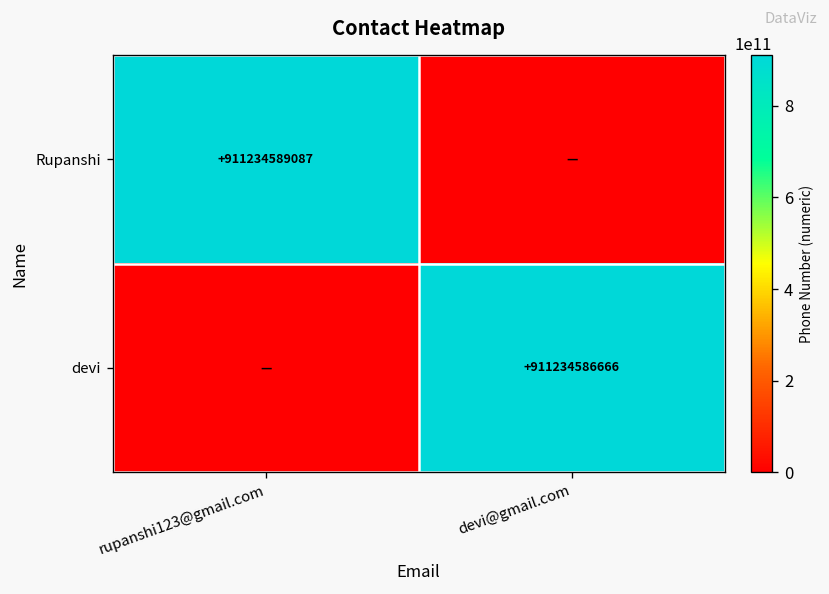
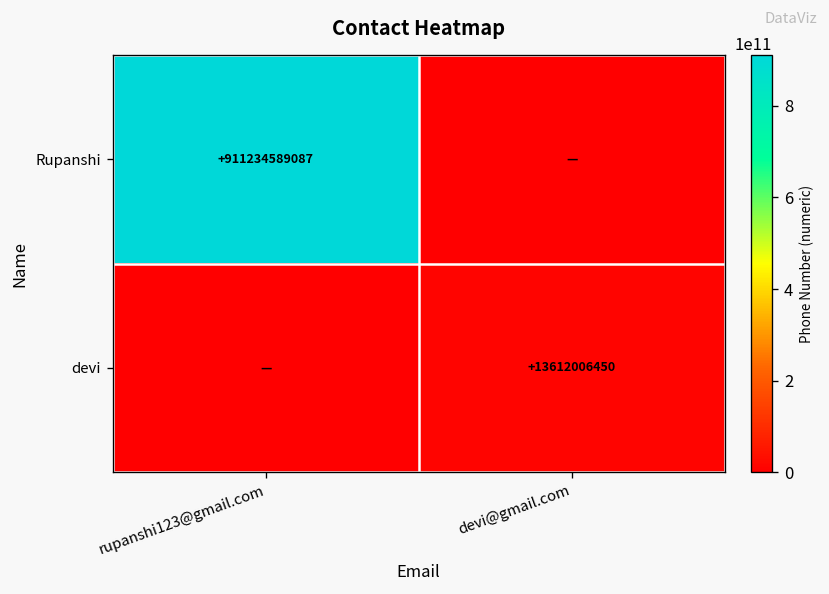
devi, devi@gmail.com: +911234586666 -> +13612006450
